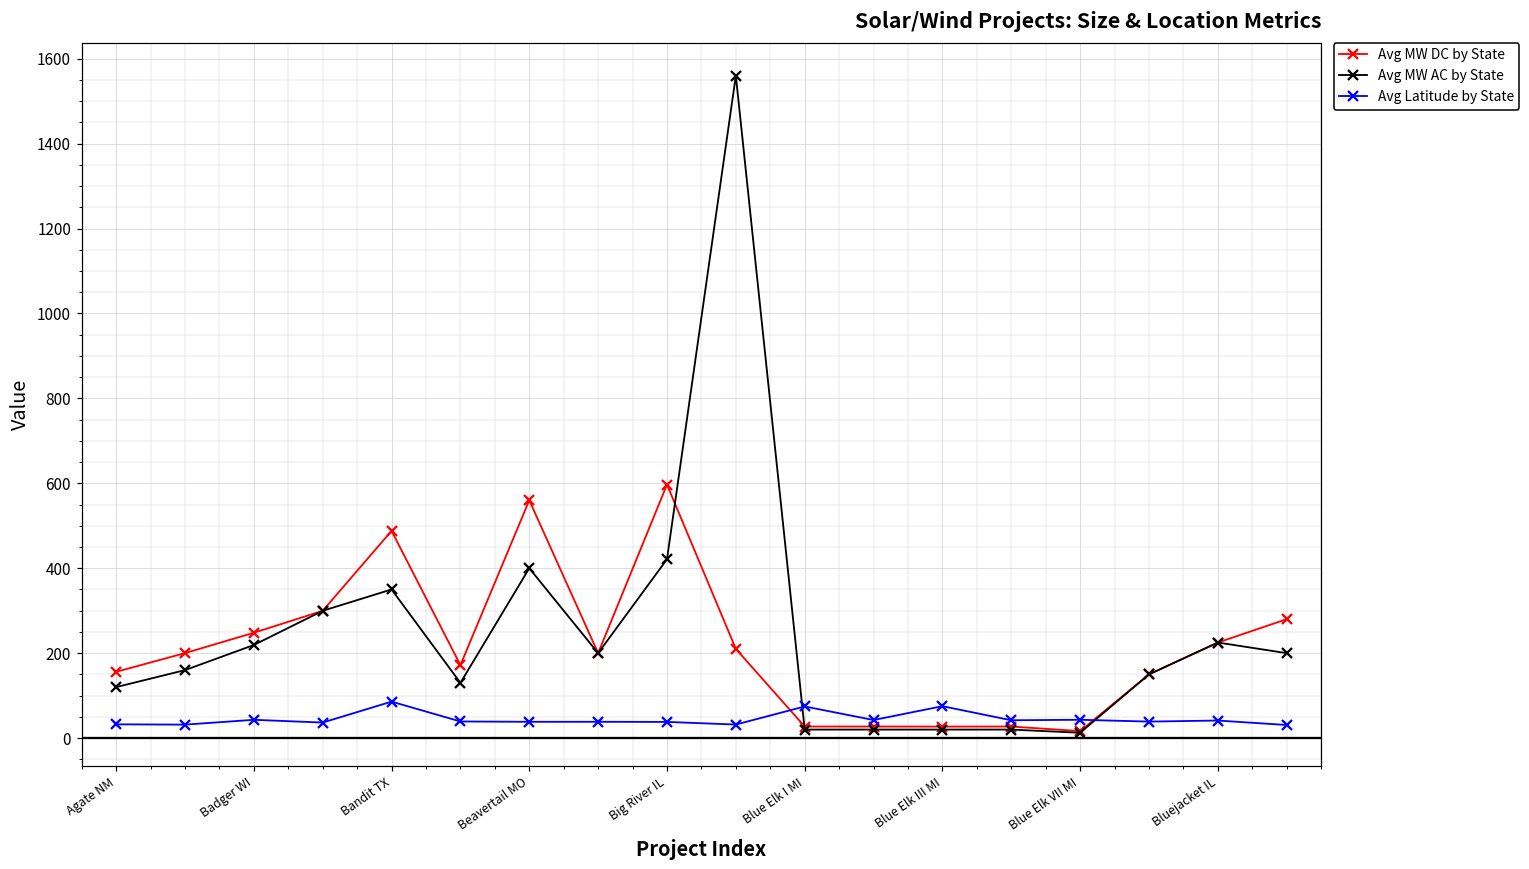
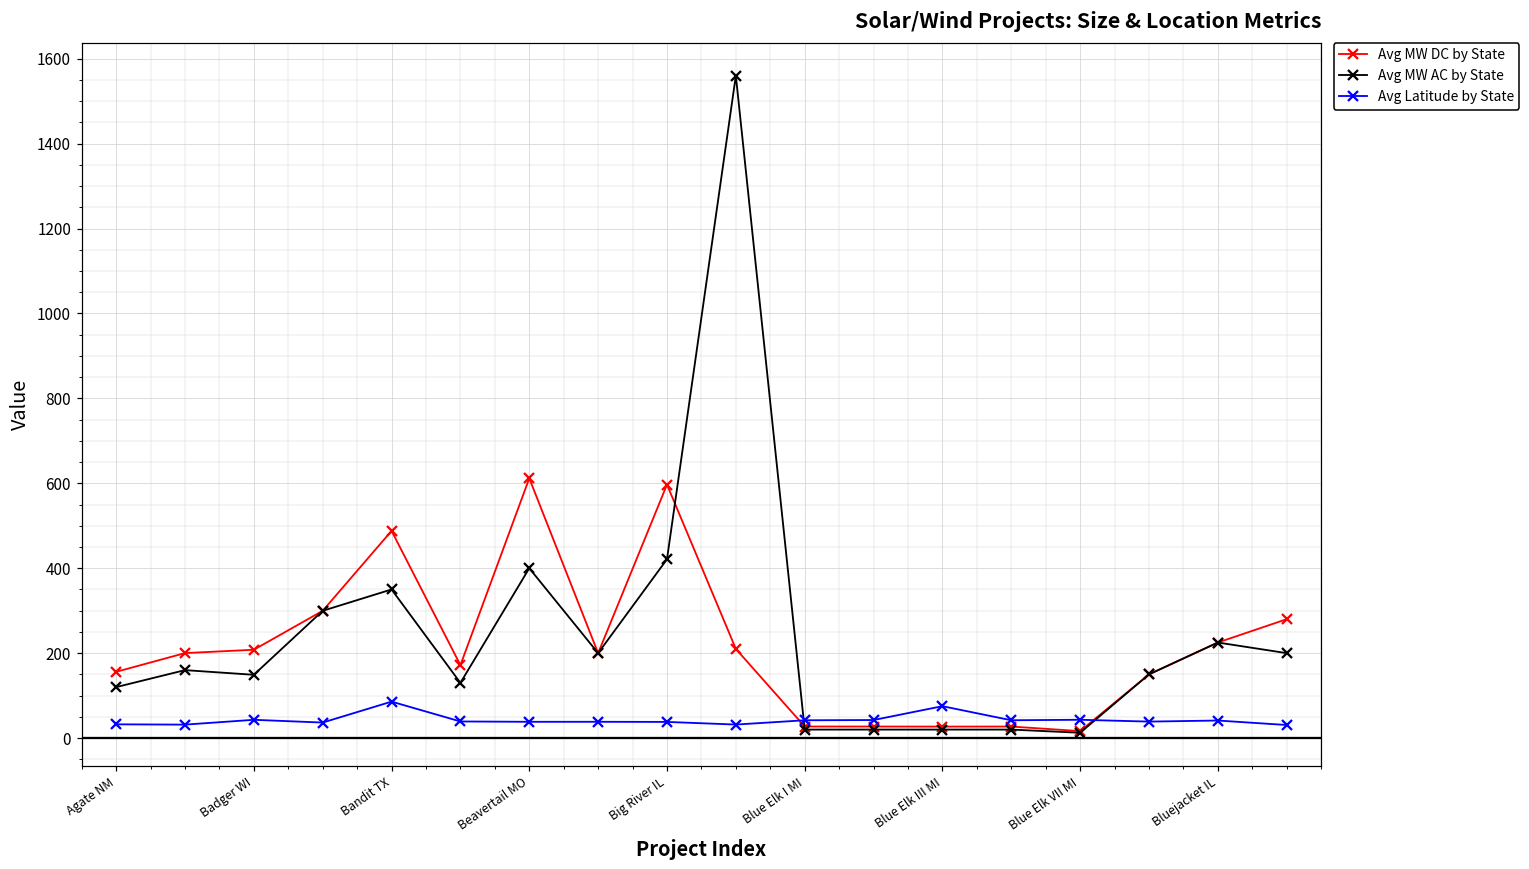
Avg MW DC by State, Badger WI: 250 -> 210
Avg MW AC by State, Badger WI: 220 -> 150
Avg MW DC by State, Beavertail MO: 560 -> 610
Avg Latitude by State, Blue Elk I MI: 70 -> 40
